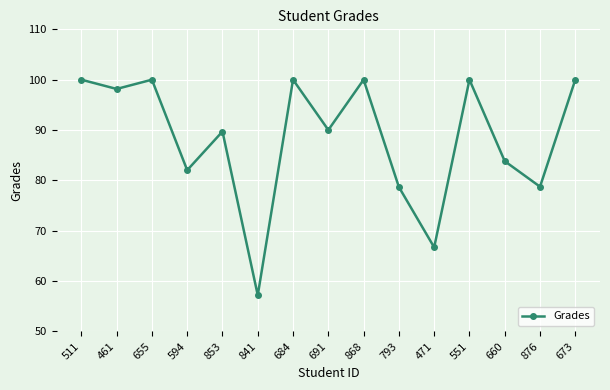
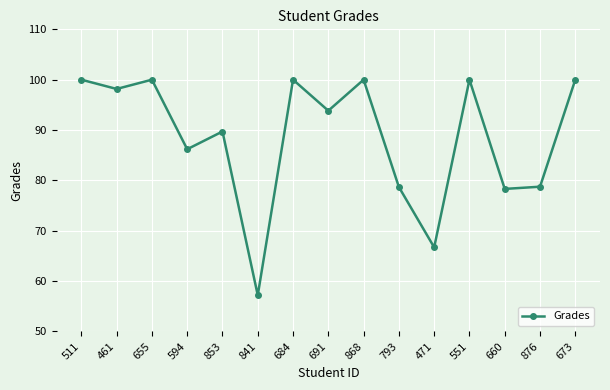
594: 82 -> 86
691: 90 -> 94
660: 84 -> 78
